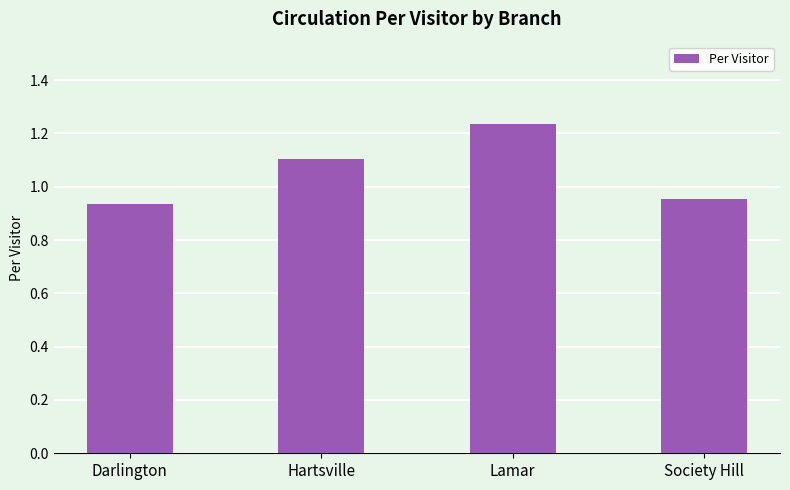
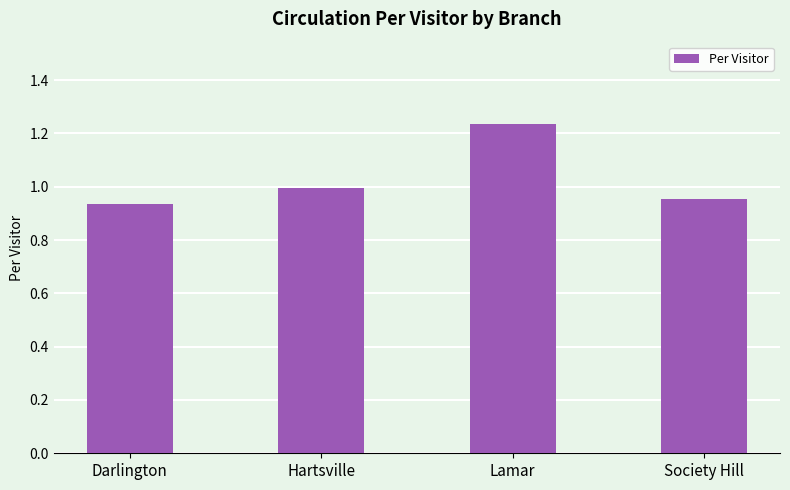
Hartsville: 1.10 -> 1.00
